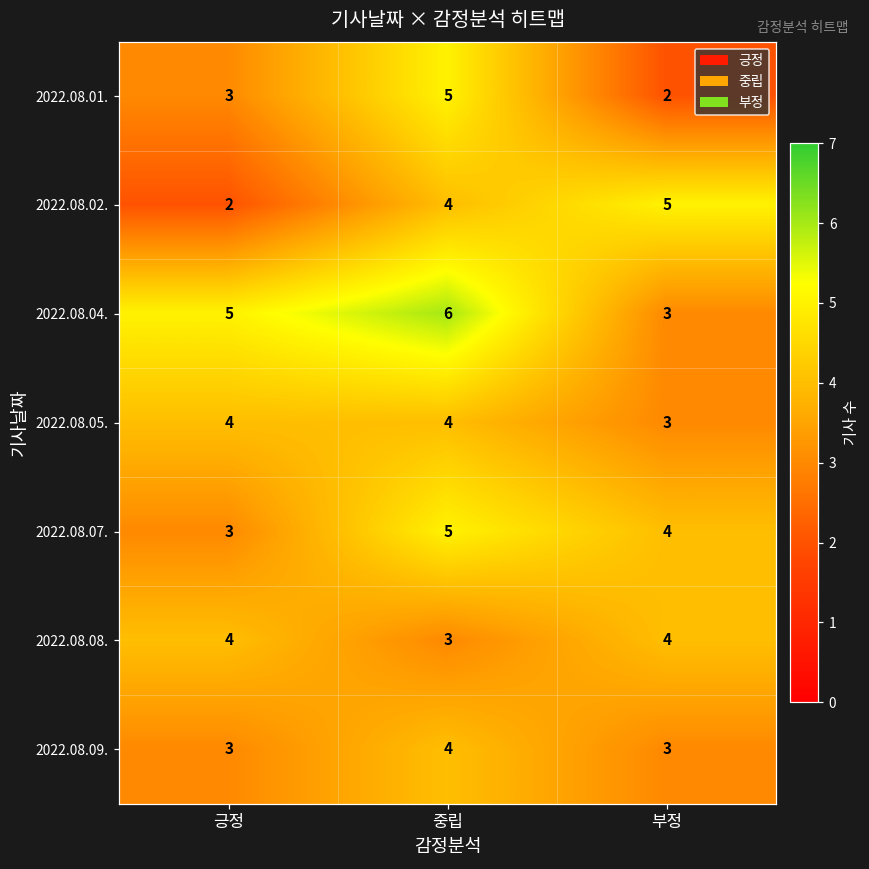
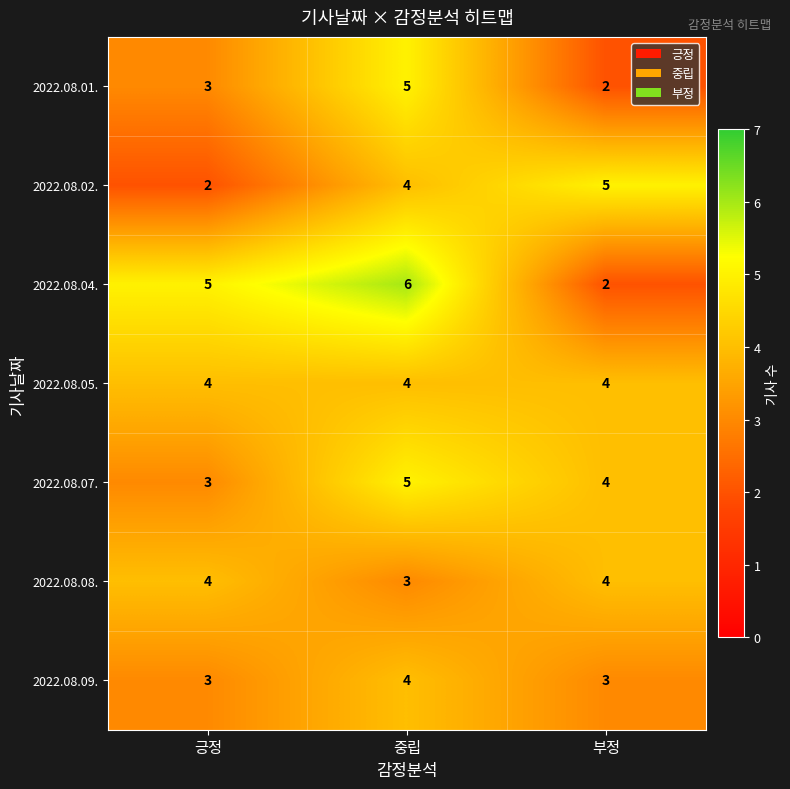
2022.08.04., 부정: 3 -> 2
2022.08.05., 부정: 3 -> 4
